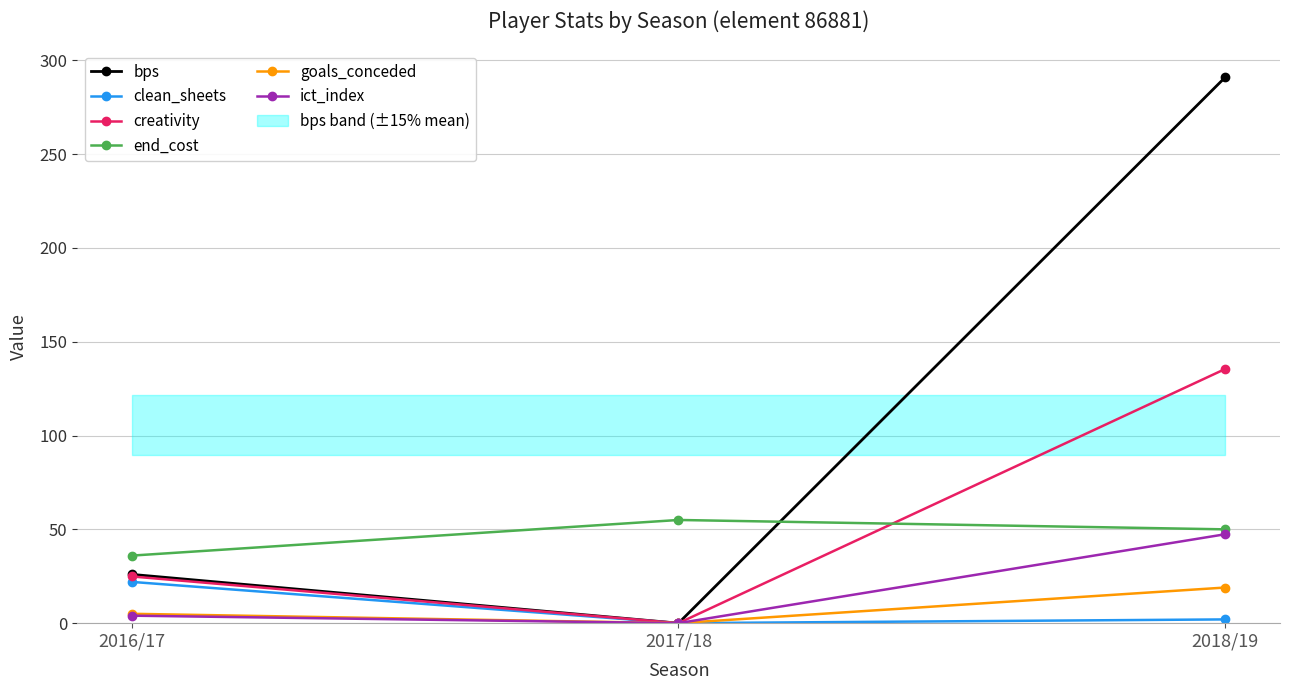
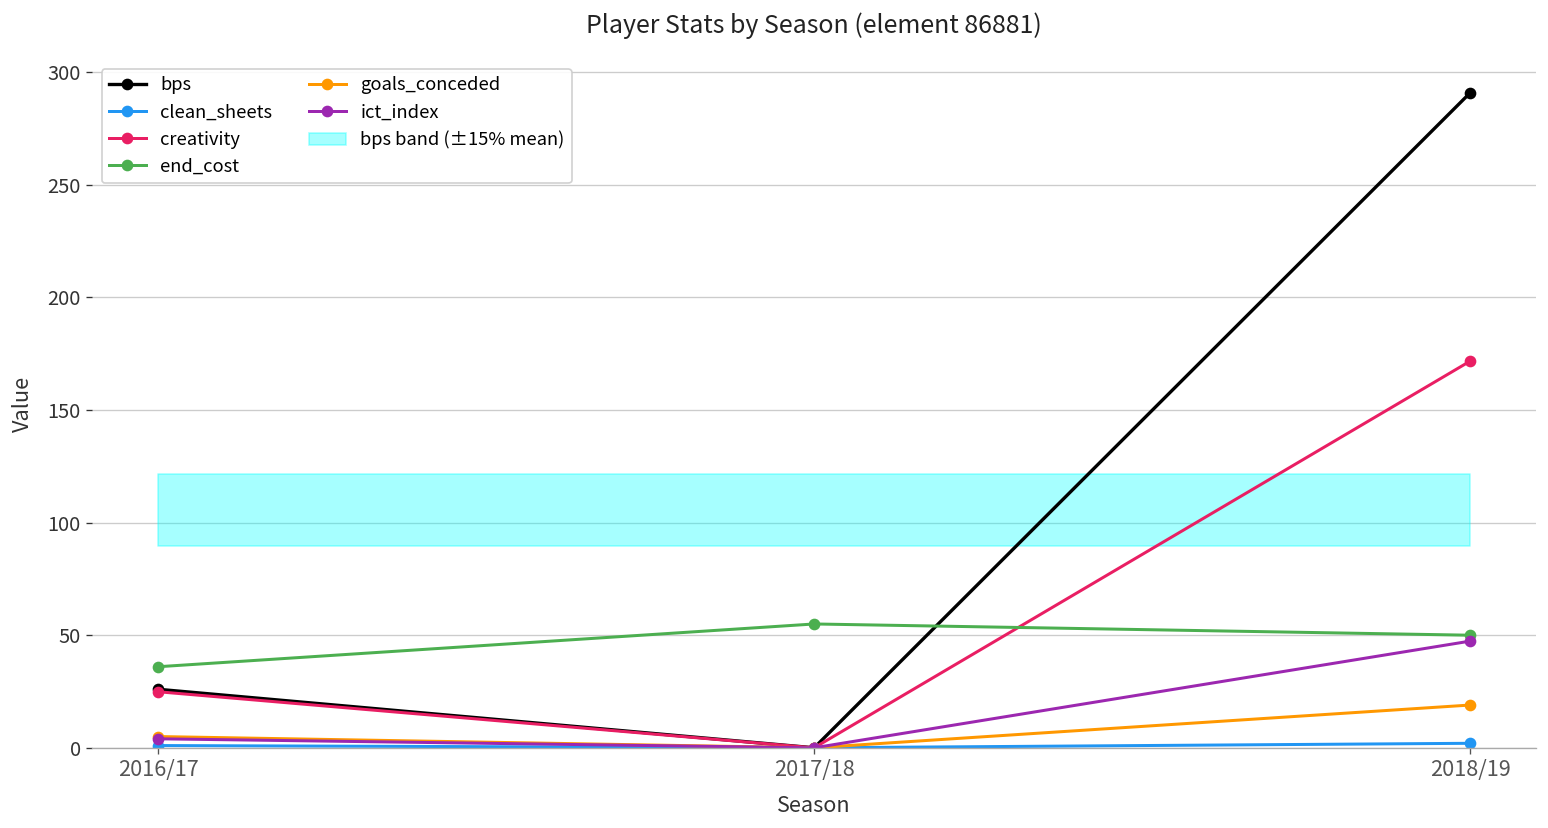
clean_sheets, 2016/17: 22 -> 1
creativity, 2018/19: 136 -> 172
